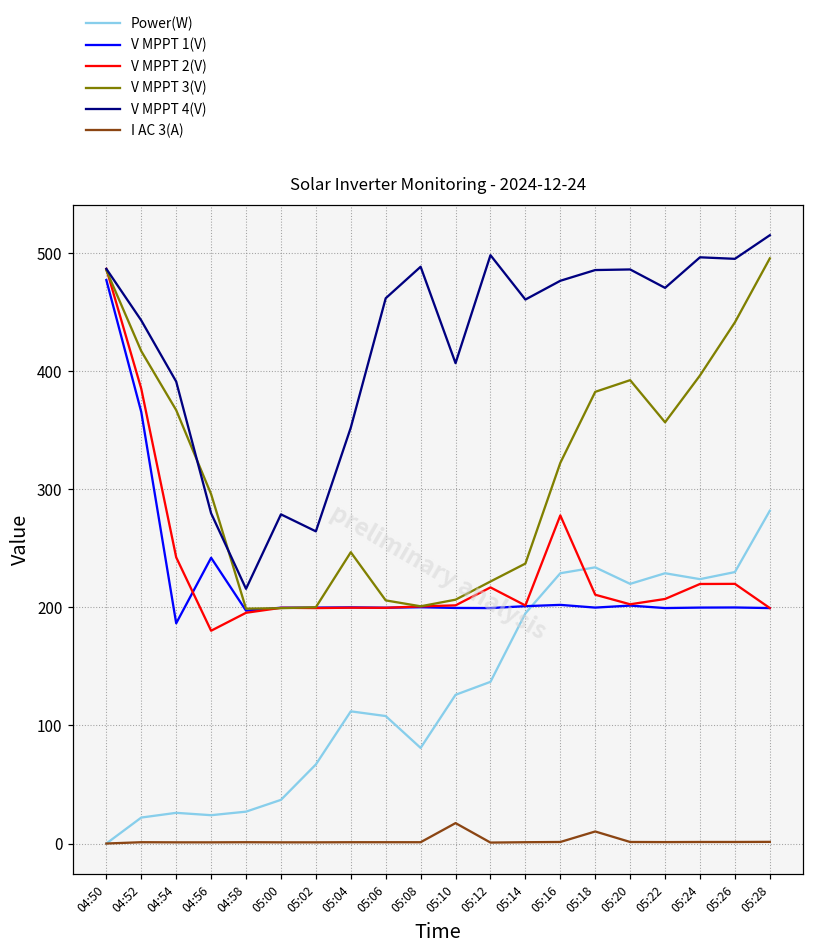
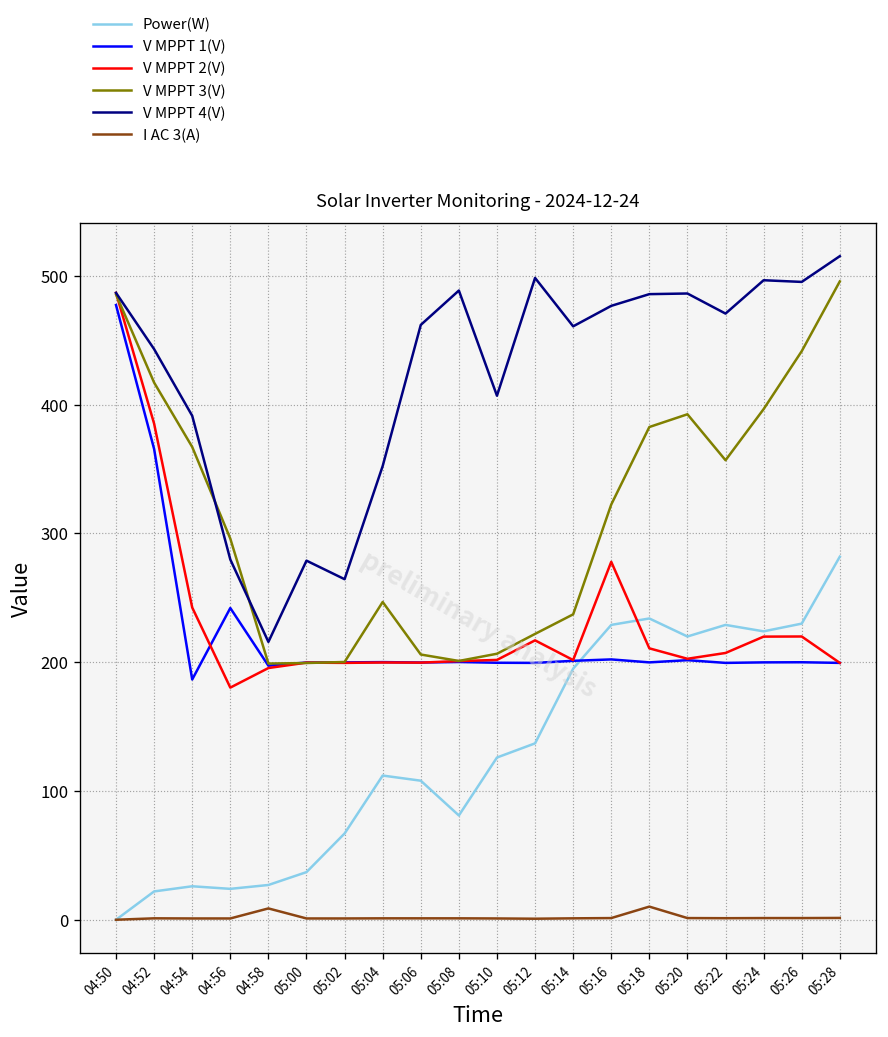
I AC 3(A), 04:58: 1 -> 9
I AC 3(A), 05:10: 17 -> 1
